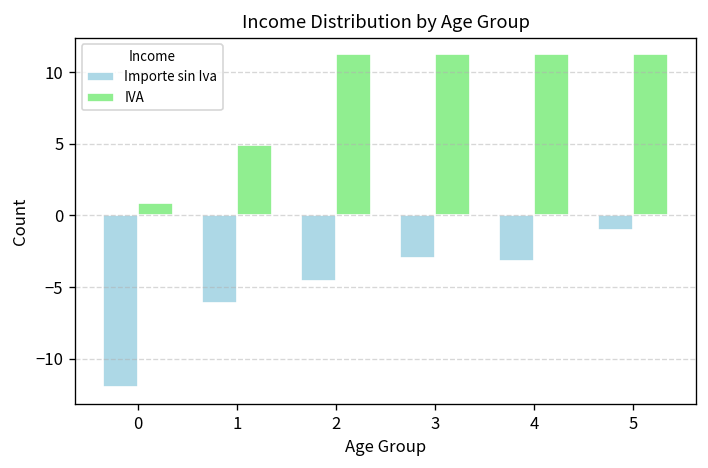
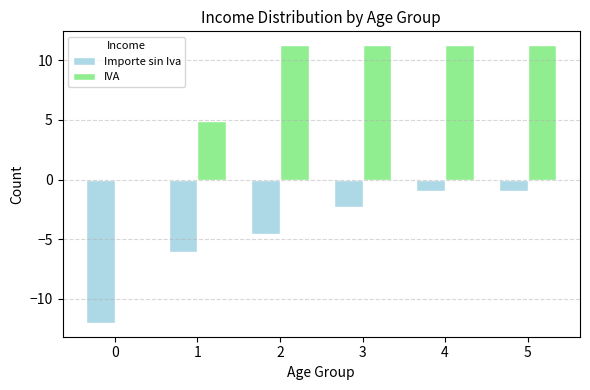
IVA, 0: 0.9 -> 0.0
Importe sin Iva, 3: -3.0 -> -2.3
Importe sin Iva, 4: -3.2 -> -1.0
